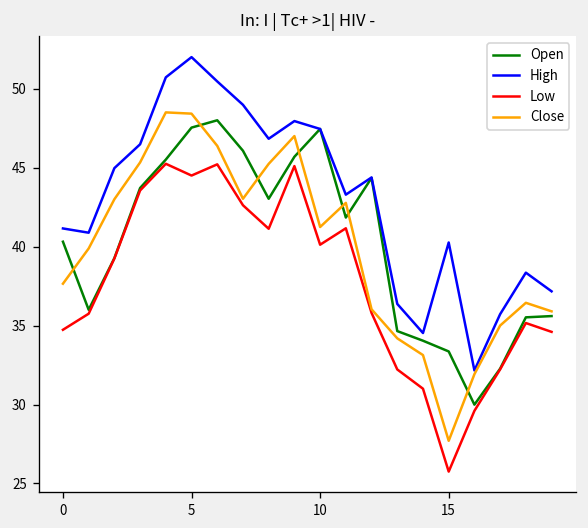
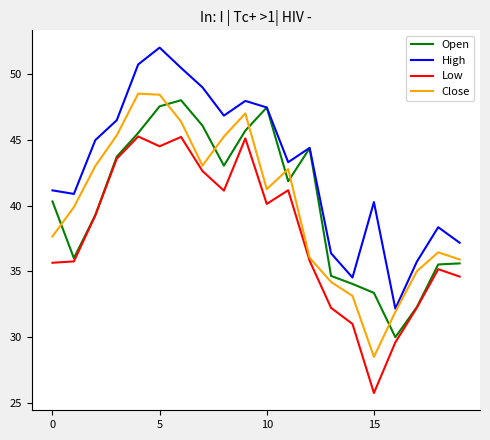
Low, 0: 34.7 -> 35.7
Close, 15: 27.7 -> 28.5
